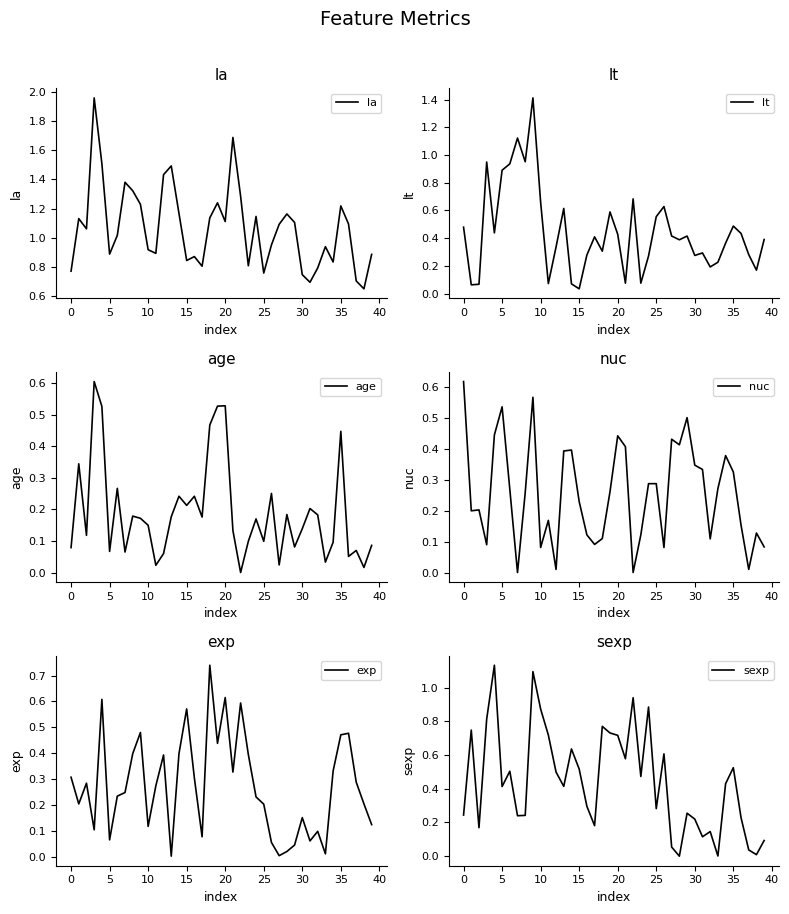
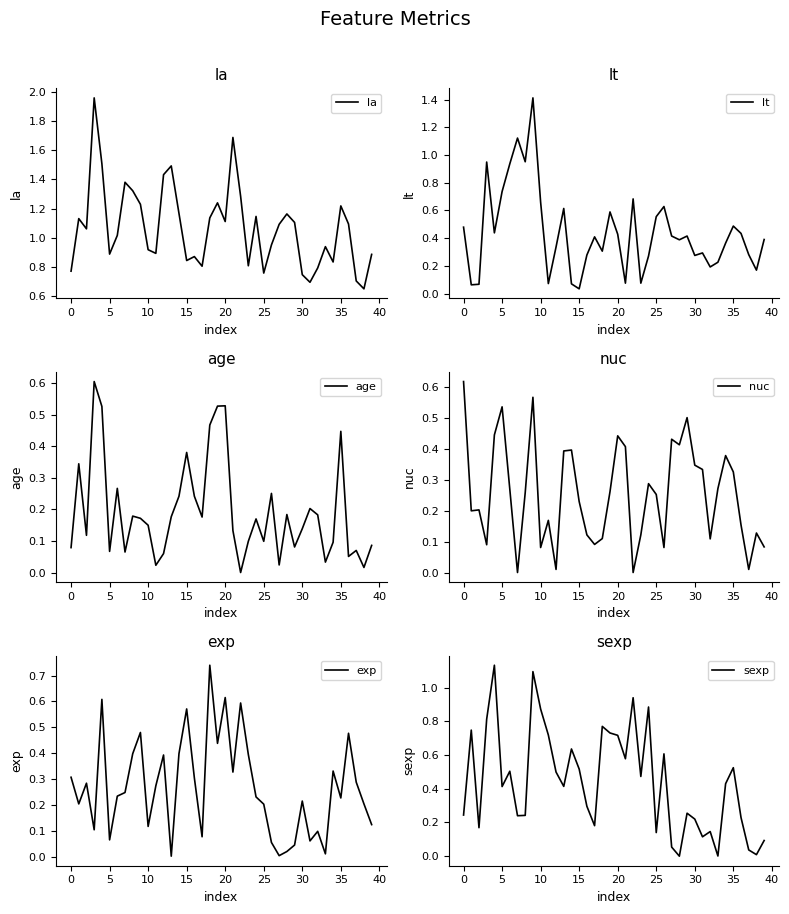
lt, 5: 0.89 -> 0.74
age, 15: 0.21 -> 0.38
nuc, 25: 0.29 -> 0.25
exp, 30: 0.15 -> 0.22
exp, 35: 0.47 -> 0.23
sexp, 25: 0.28 -> 0.14
